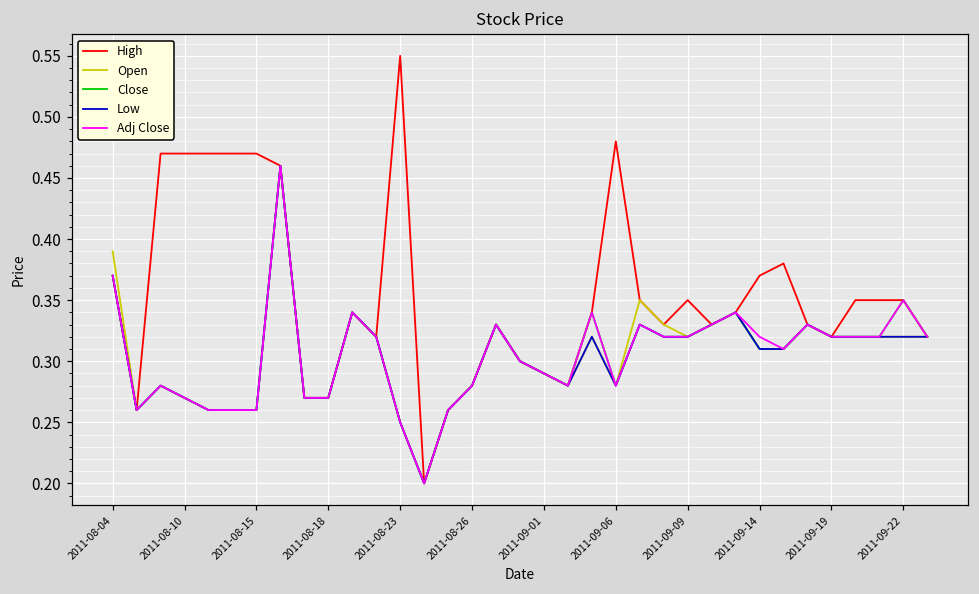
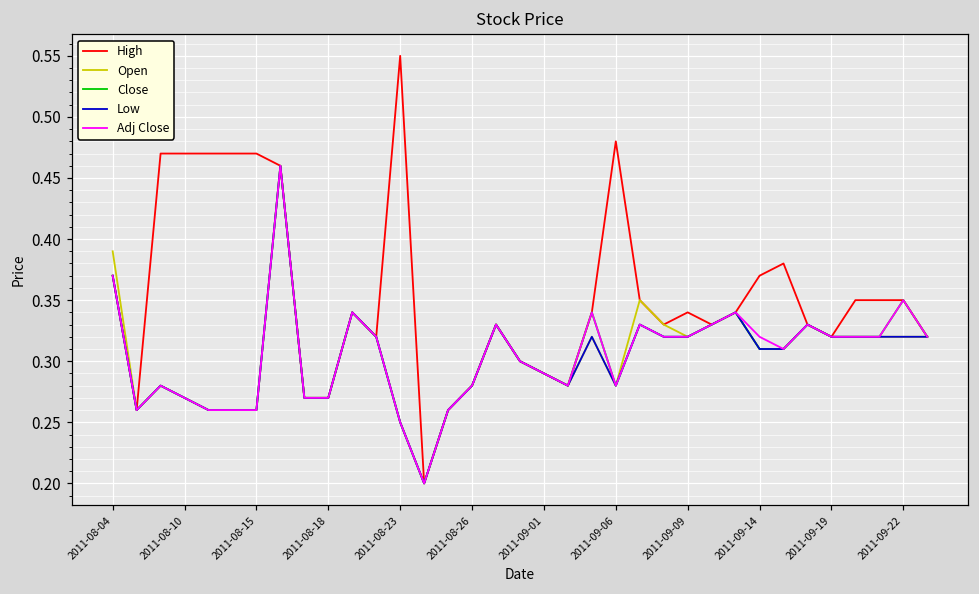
High, 2011-09-09: 0.35 -> 0.34
